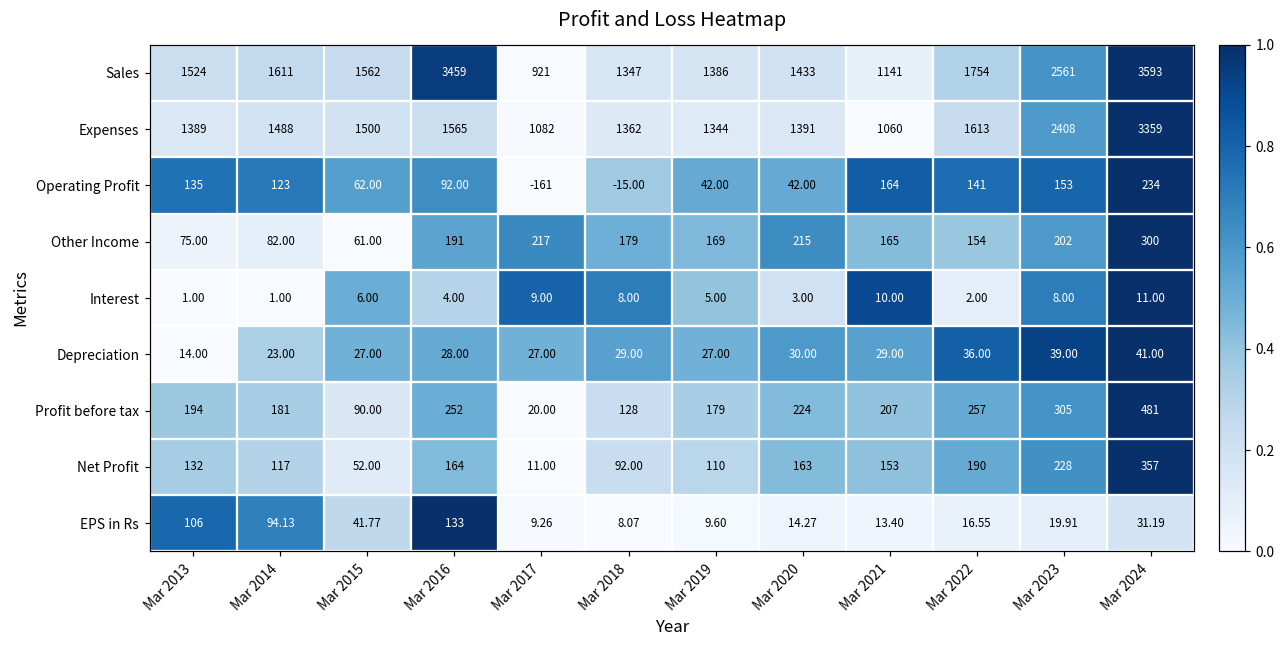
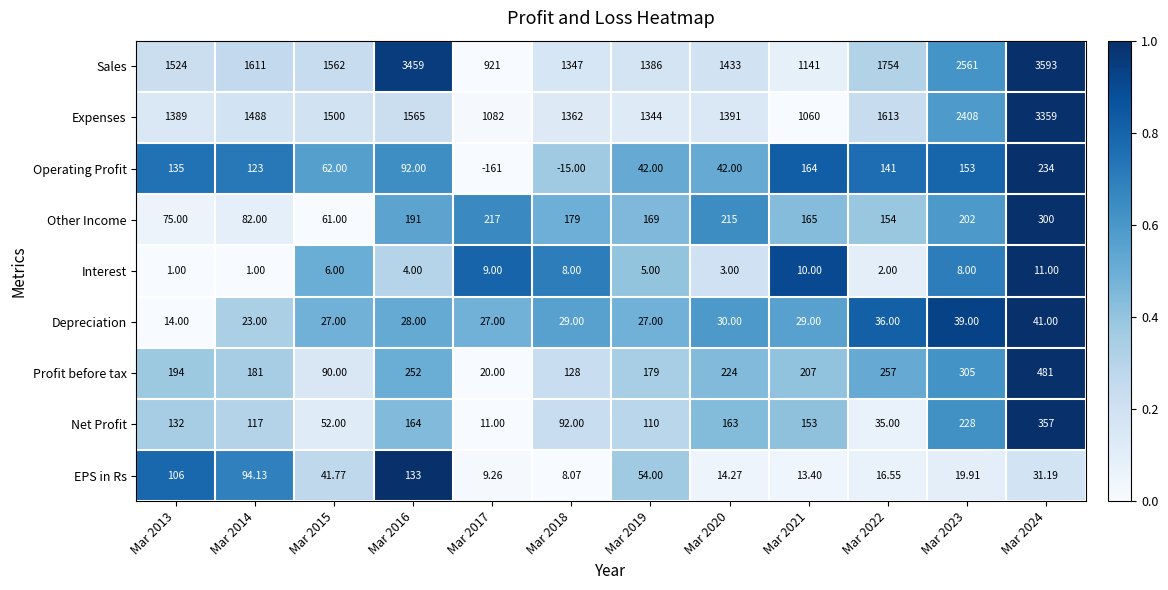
Net Profit, Mar 2022: 190 -> 35.00
EPS in Rs, Mar 2019: 9.60 -> 54.00
